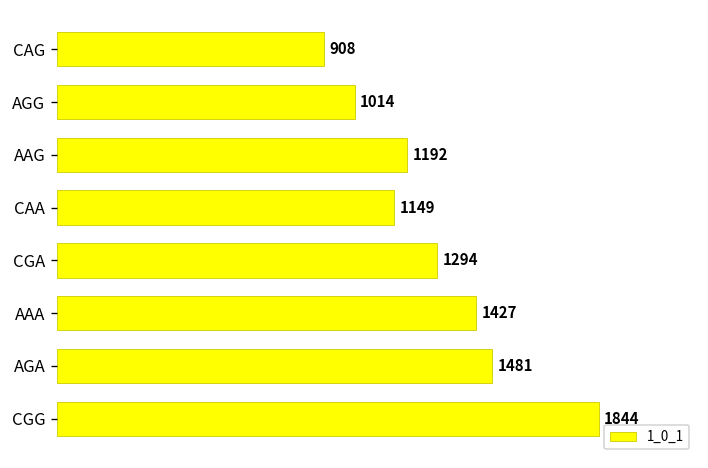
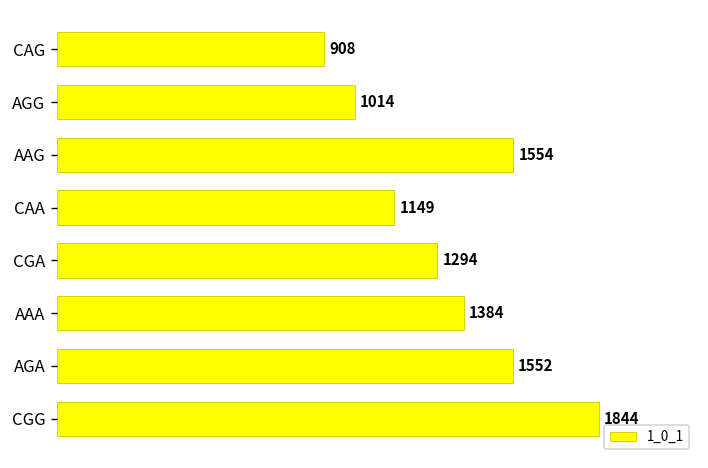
AAG: 1192 -> 1554
AAA: 1427 -> 1384
AGA: 1481 -> 1552
